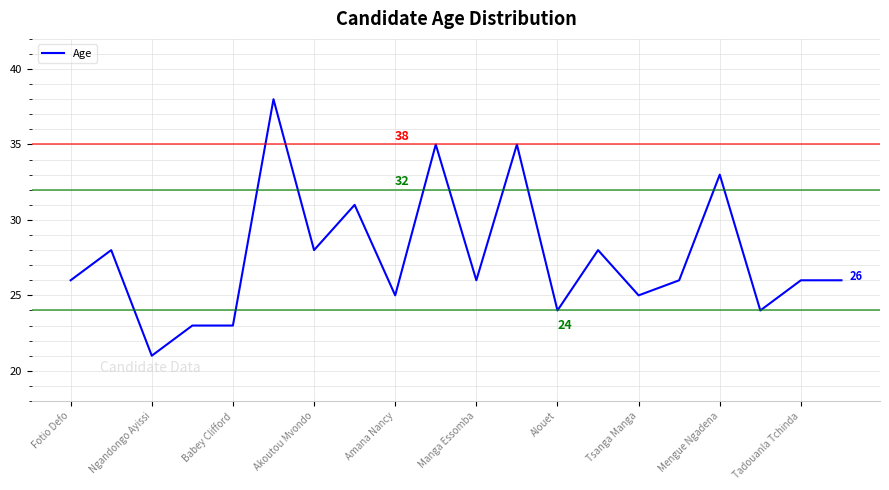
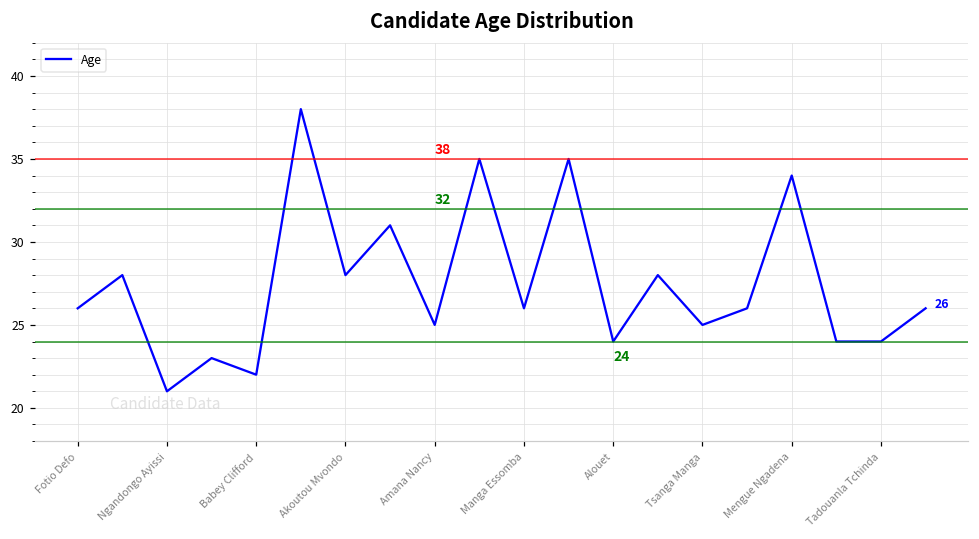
Babey Clifford: 23 -> 22
Mengue Ngadena: 33 -> 34
Tadouanla Tchinda: 26 -> 24
